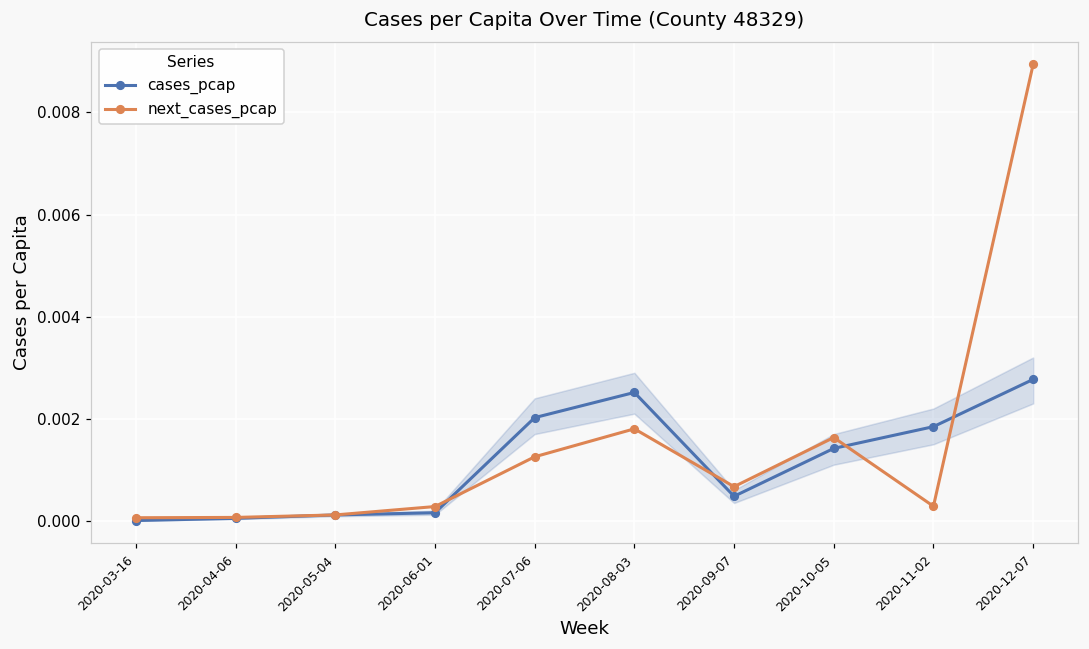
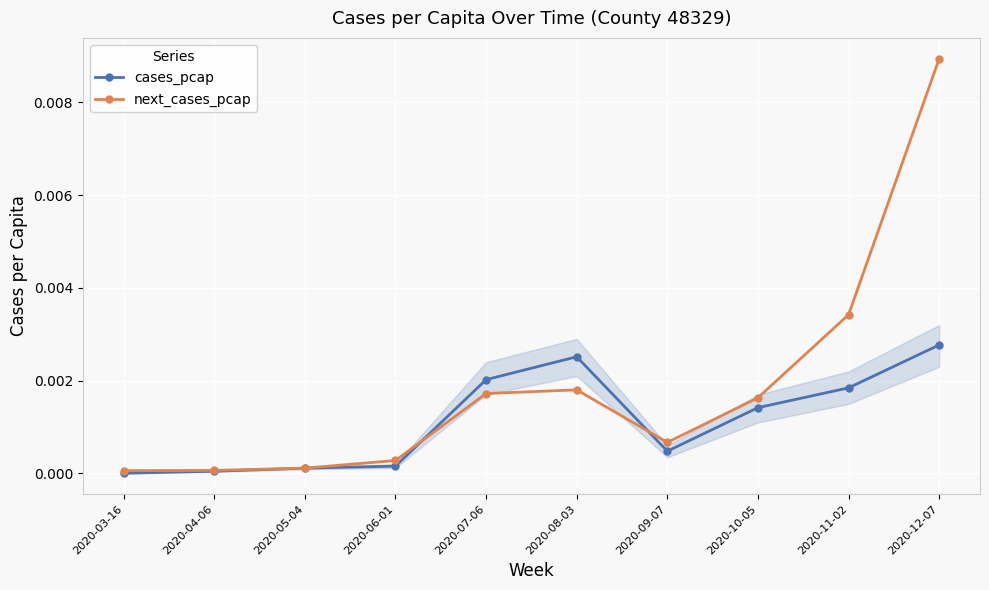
next_cases_pcap, 2020-07-06: 0.0013 -> 0.0017
next_cases_pcap, 2020-11-02: 0.0003 -> 0.0034
